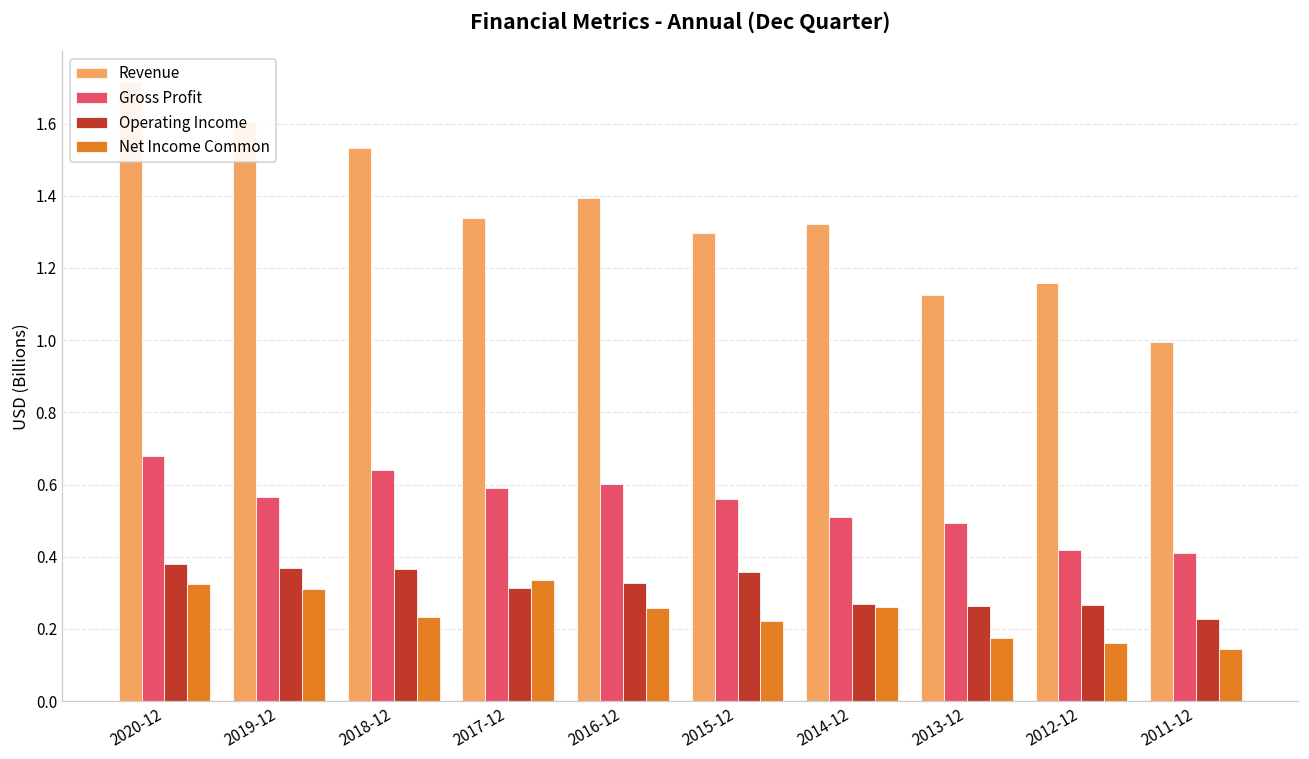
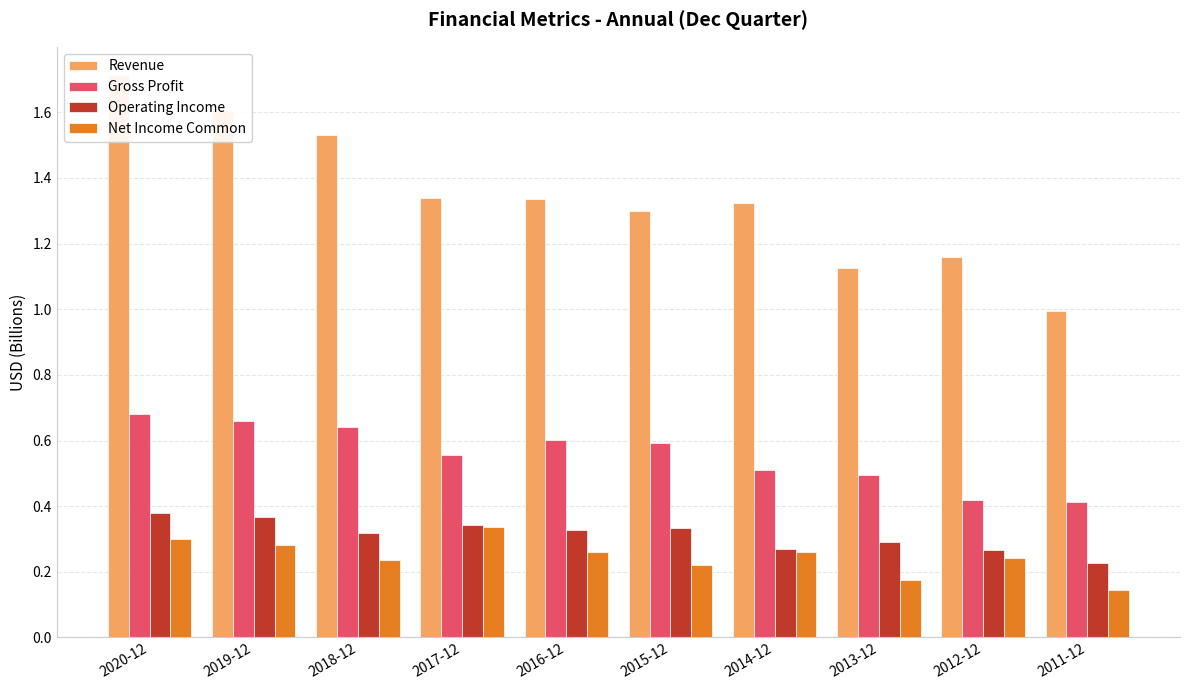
Net Income Common, 2020-12: 0.33 -> 0.30
Gross Profit, 2019-12: 0.57 -> 0.66
Net Income Common, 2019-12: 0.31 -> 0.28
Operating Income, 2018-12: 0.37 -> 0.32
Gross Profit, 2017-12: 0.59 -> 0.56
Operating Income, 2017-12: 0.31 -> 0.34
Revenue, 2016-12: 1.39 -> 1.33
Gross Profit, 2015-12: 0.56 -> 0.59
Operating Income, 2015-12: 0.36 -> 0.33
Operating Income, 2013-12: 0.26 -> 0.29
Net Income Common, 2012-12: 0.16 -> 0.24
